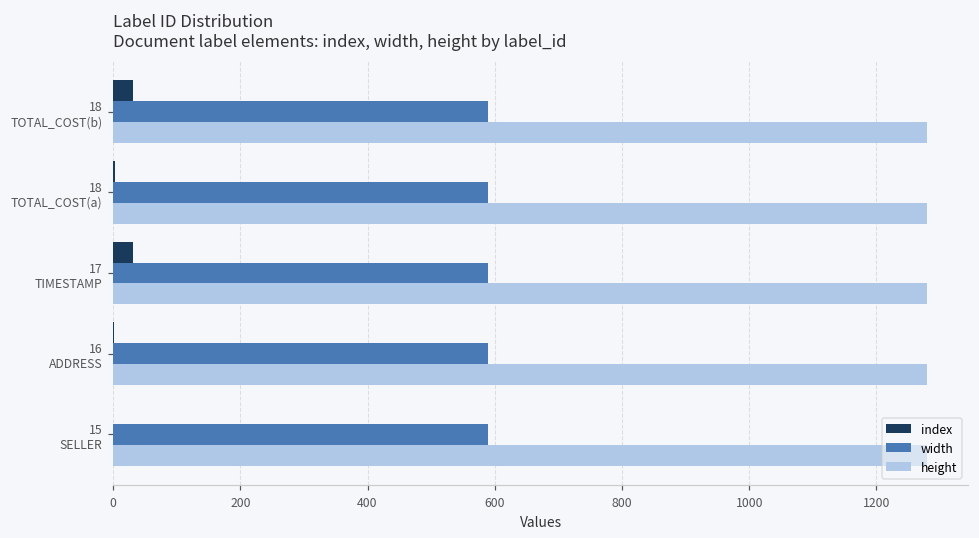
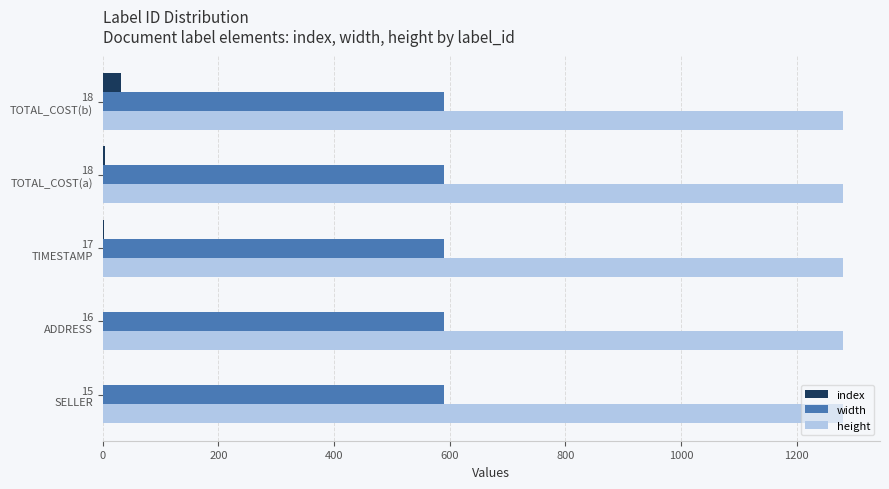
index, 17 TIMESTAMP: 30 -> 0
